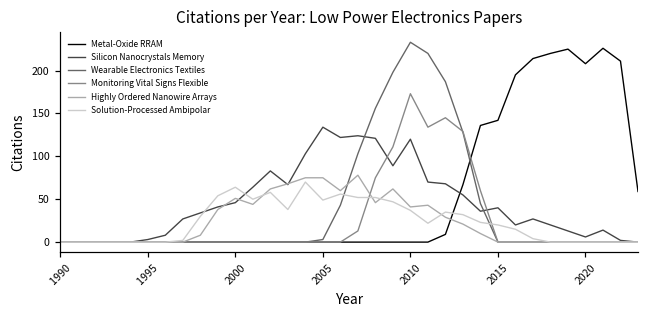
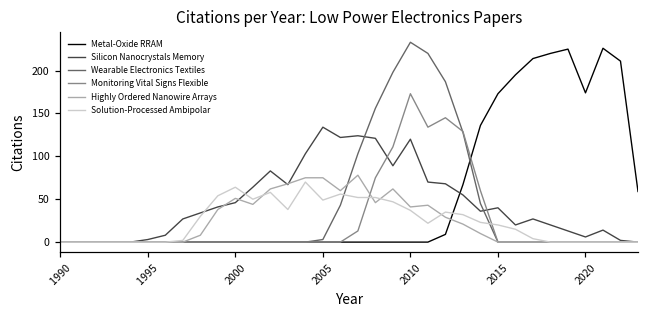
Metal-Oxide RRAM, 2015: 140 -> 170
Metal-Oxide RRAM, 2020: 210 -> 170
